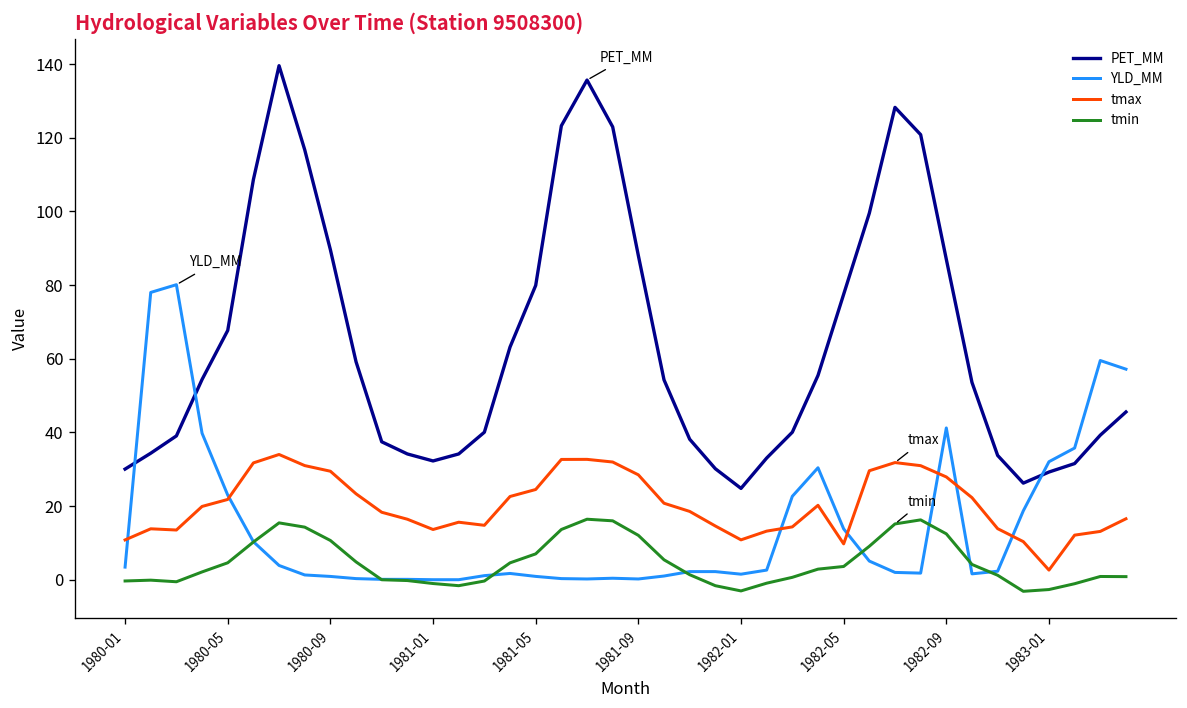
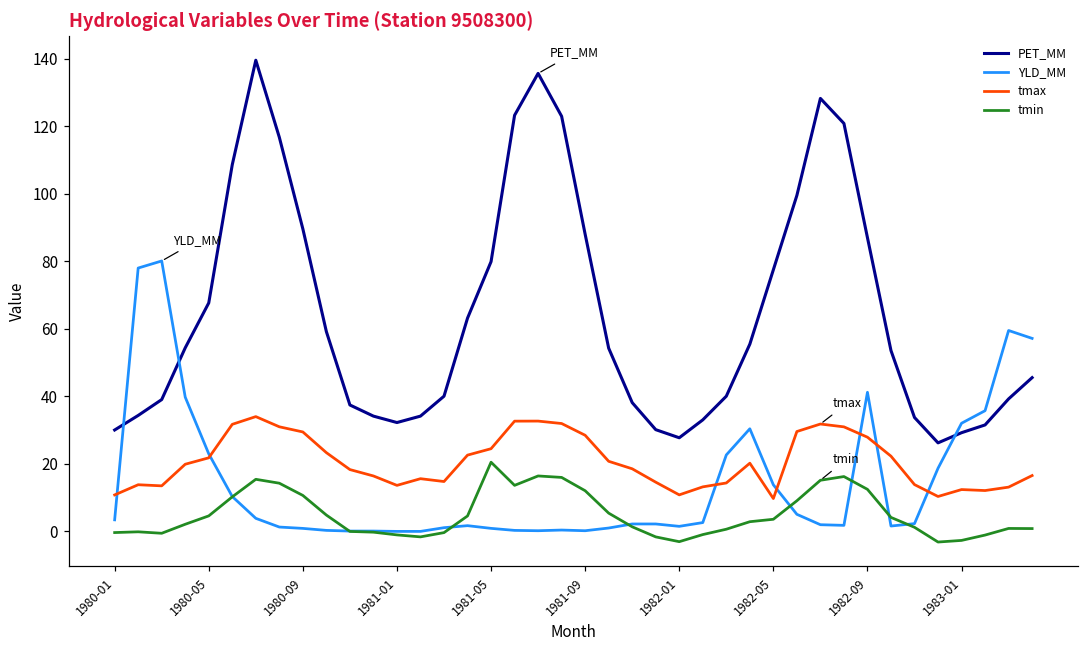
tmin, 1981-05: 7 -> 20
PET_MM, 1982-01: 25 -> 28
tmax, 1983-01: 3 -> 12
